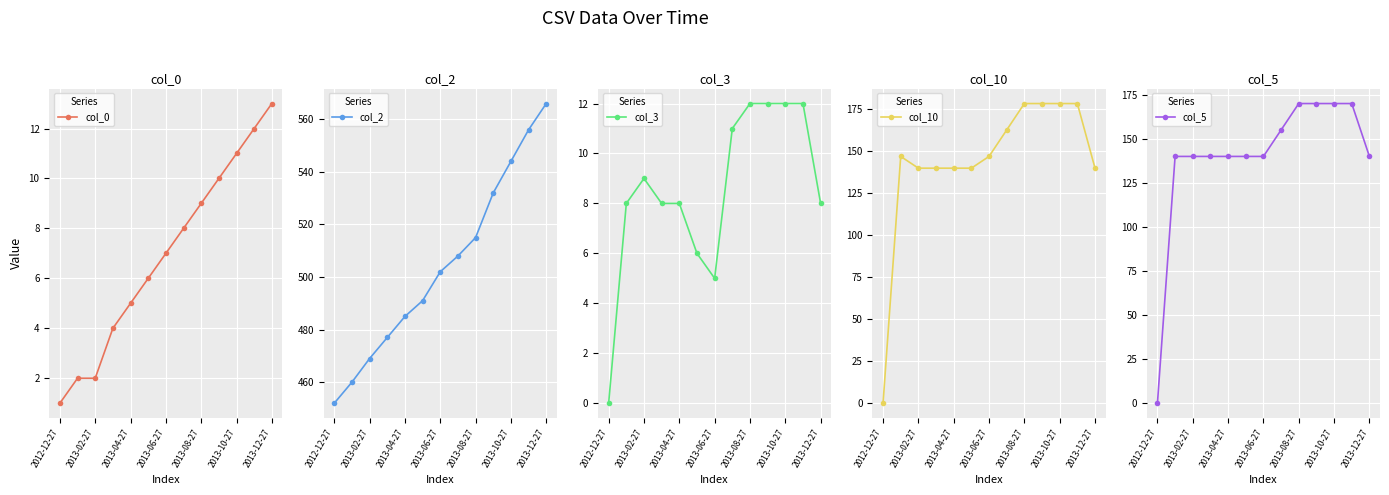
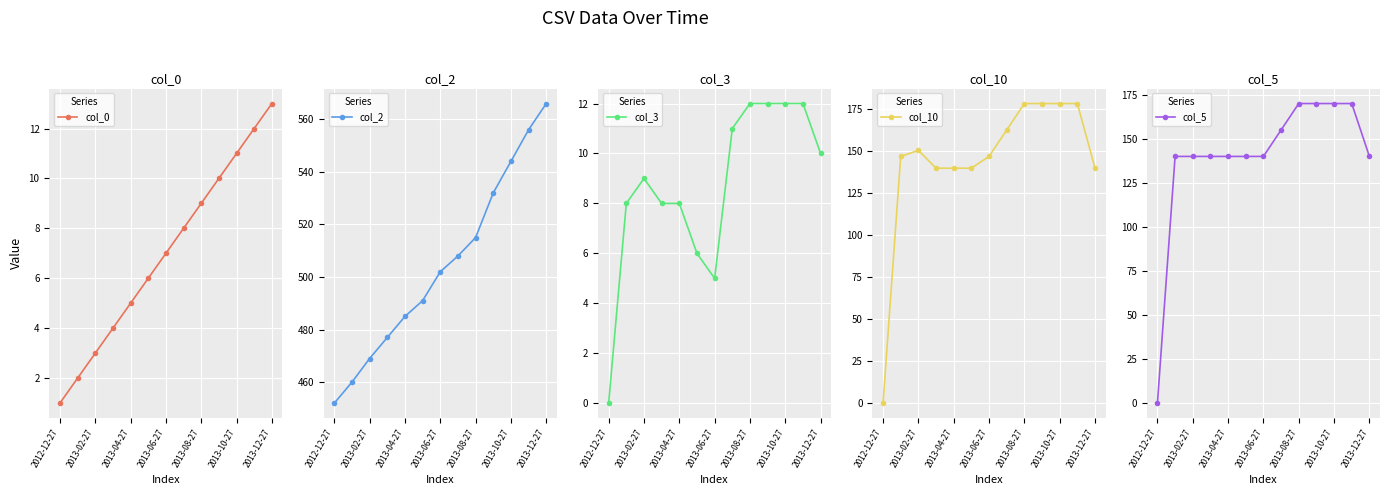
col_0, 2013-02-27: 2 -> 3
col_3, 2013-12-27: 8 -> 10
col_10, 2013-02-27: 140 -> 151
